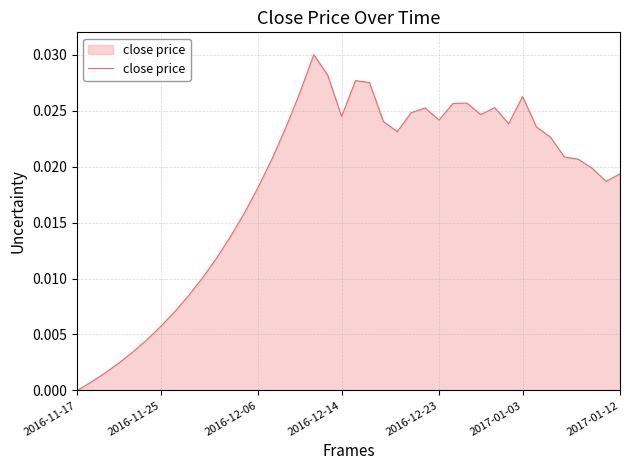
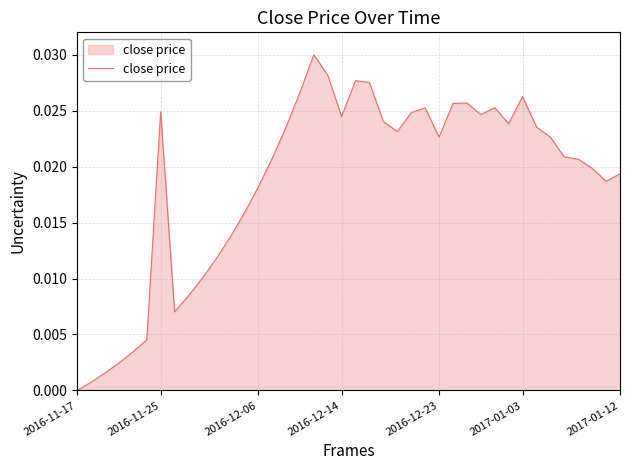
2016-11-25: 0.0057 -> 0.0249
2016-12-23: 0.0242 -> 0.0226
